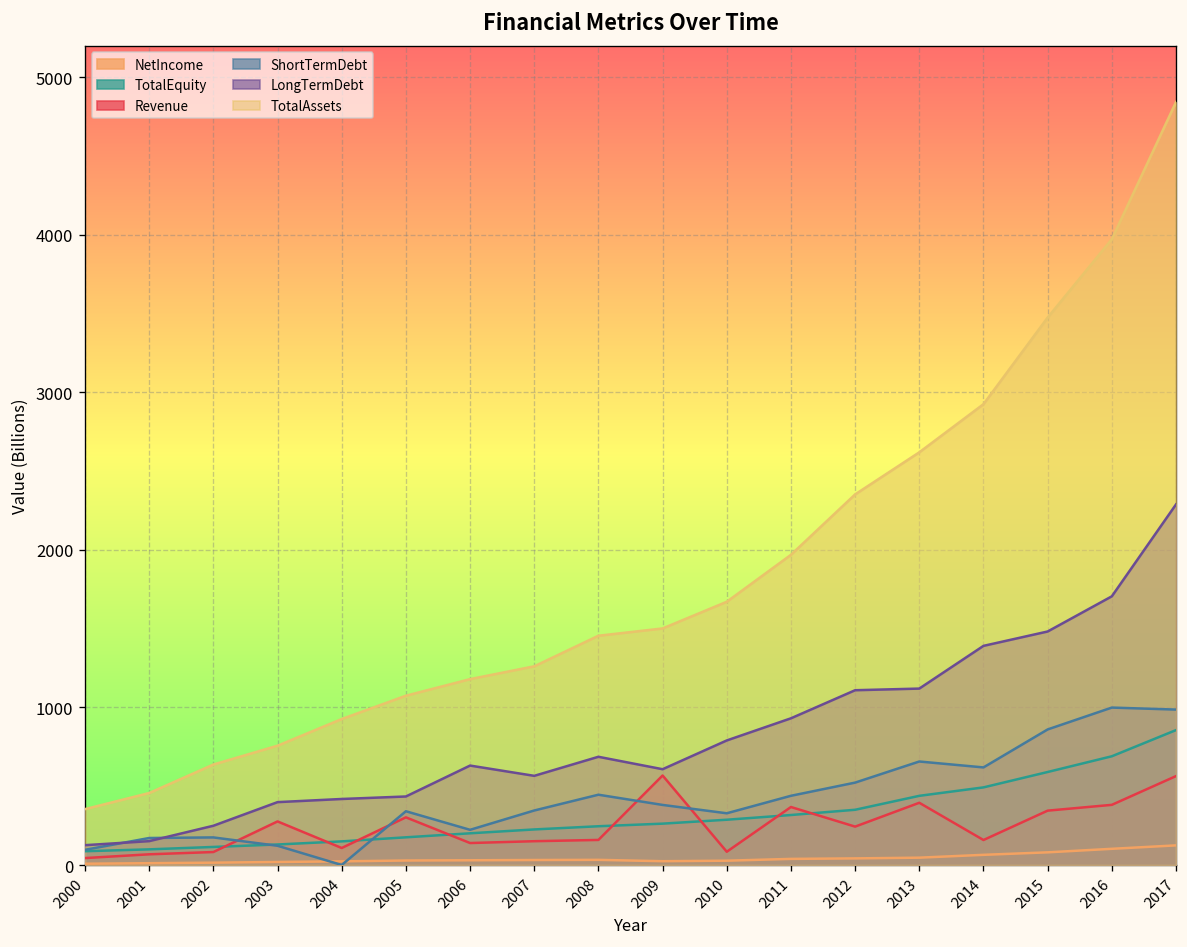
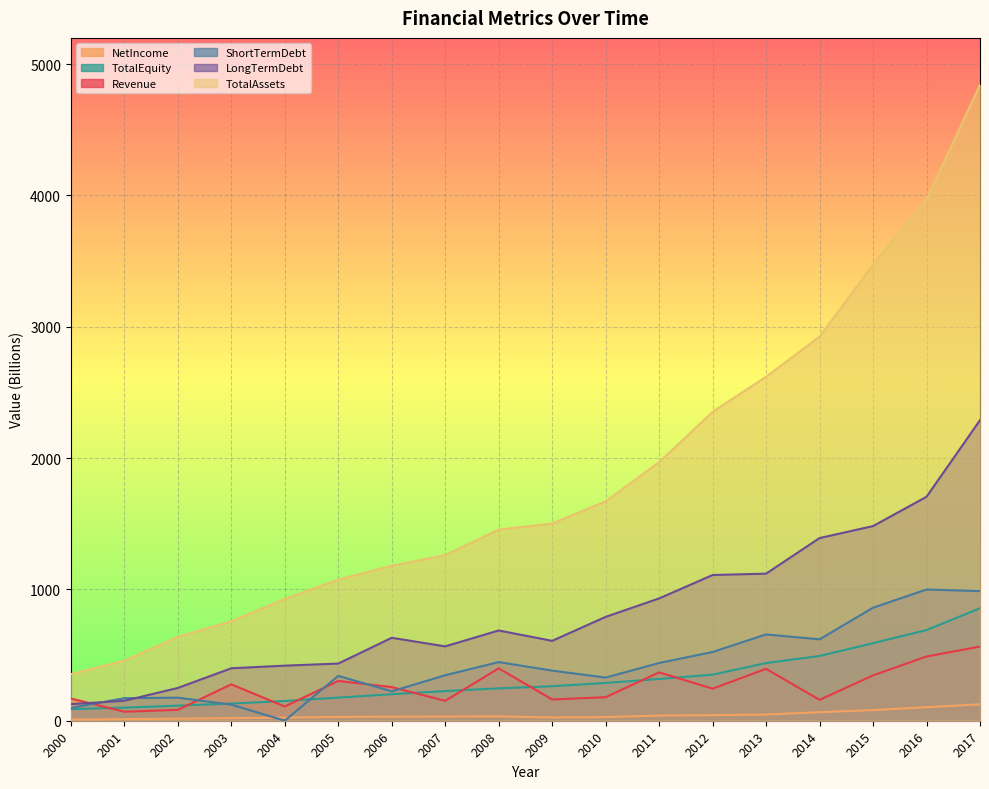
Revenue, 2000: 40 -> 170
Revenue, 2006: 140 -> 260
Revenue, 2008: 160 -> 400
Revenue, 2009: 570 -> 160
Revenue, 2010: 80 -> 180
Revenue, 2016: 380 -> 490
